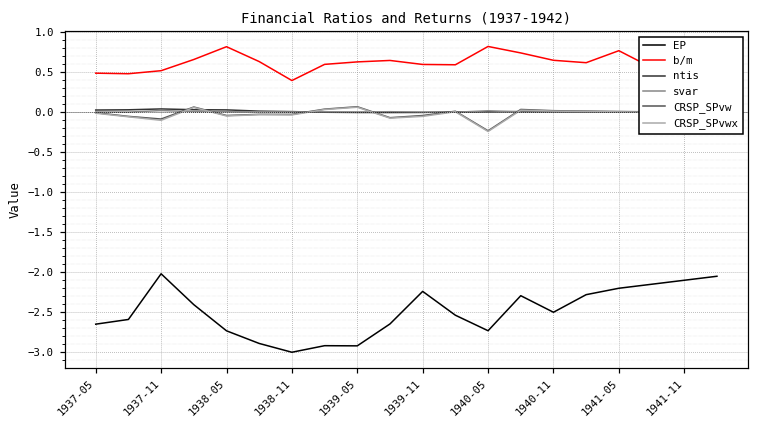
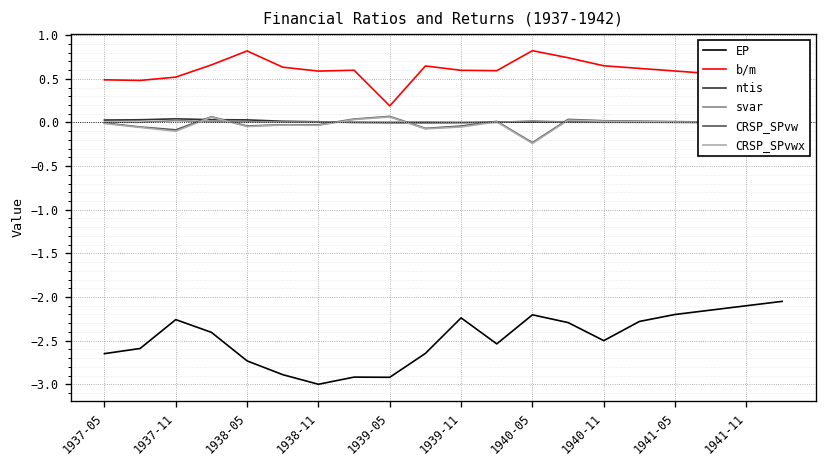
EP, 1937-11: -2.0 -> -2.3
b/m, 1938-11: 0.4 -> 0.6
b/m, 1939-05: 0.6 -> 0.2
EP, 1940-05: -2.7 -> -2.2
b/m, 1941-05: 0.8 -> 0.6
